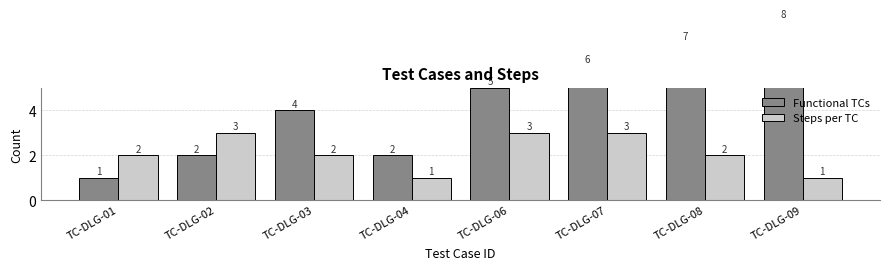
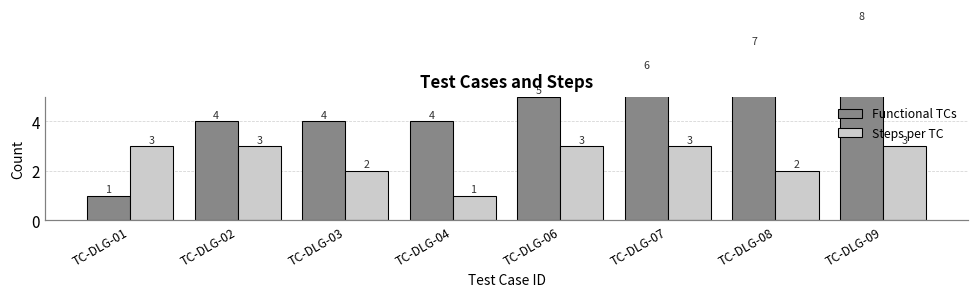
Steps per TC, TC-DLG-01: 2 -> 3
Functional TCs, TC-DLG-02: 2 -> 4
Functional TCs, TC-DLG-04: 2 -> 4
Steps per TC, TC-DLG-09: 1 -> 3
